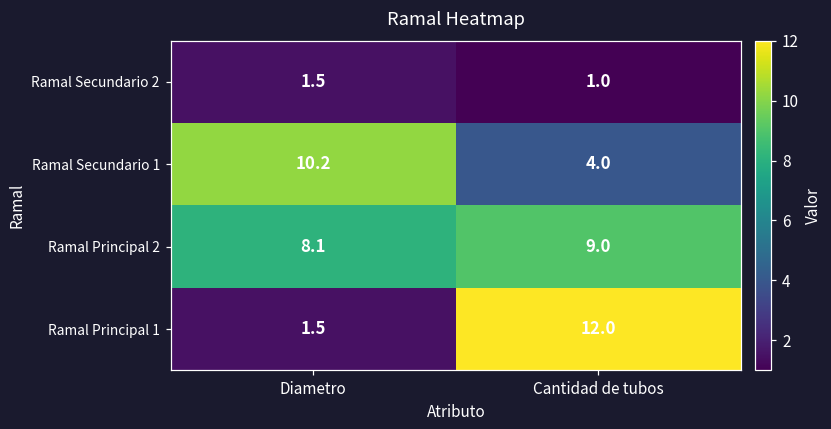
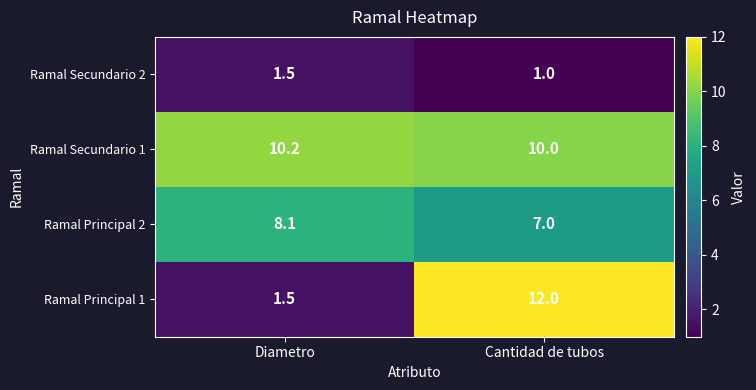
Ramal Secundario 1, Cantidad de tubos: 4.0 -> 10.0
Ramal Principal 2, Cantidad de tubos: 9.0 -> 7.0
